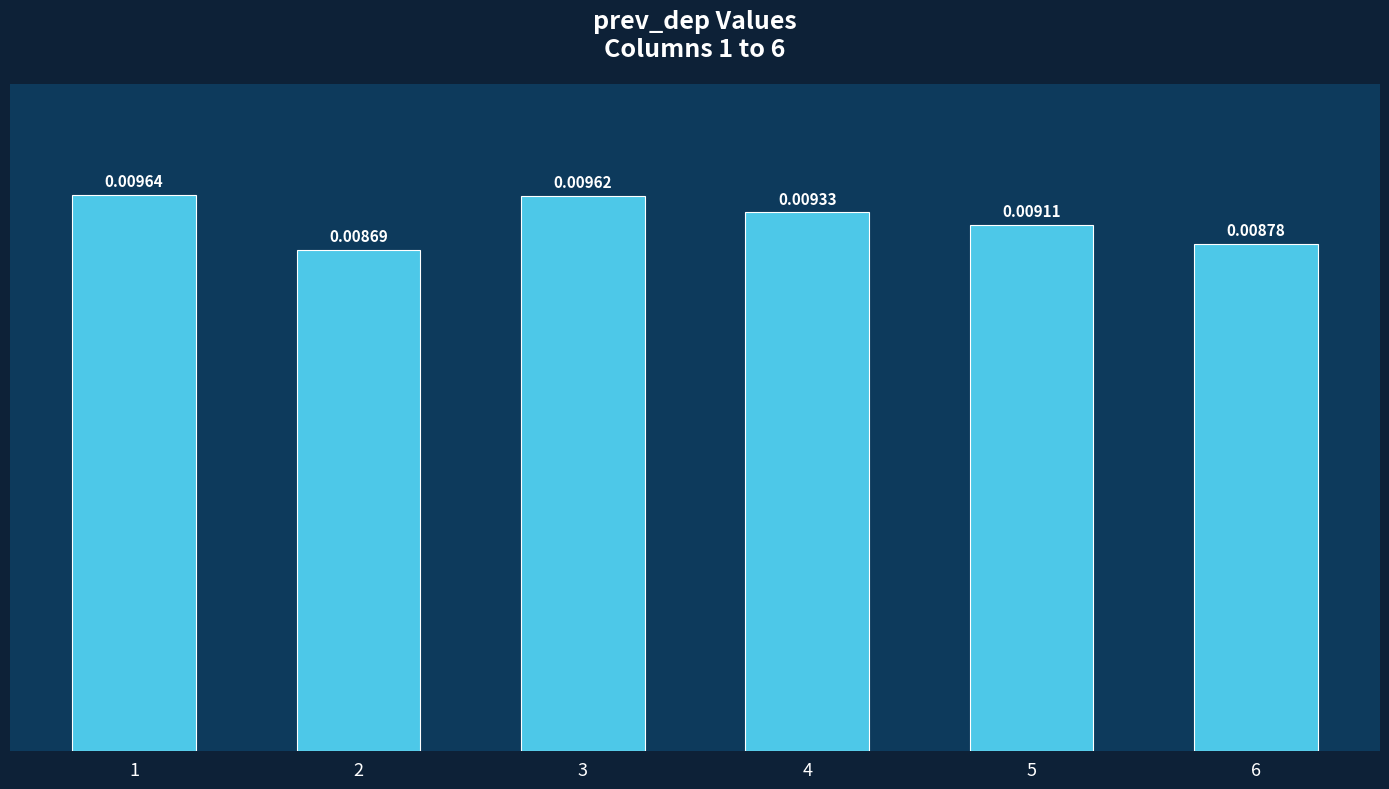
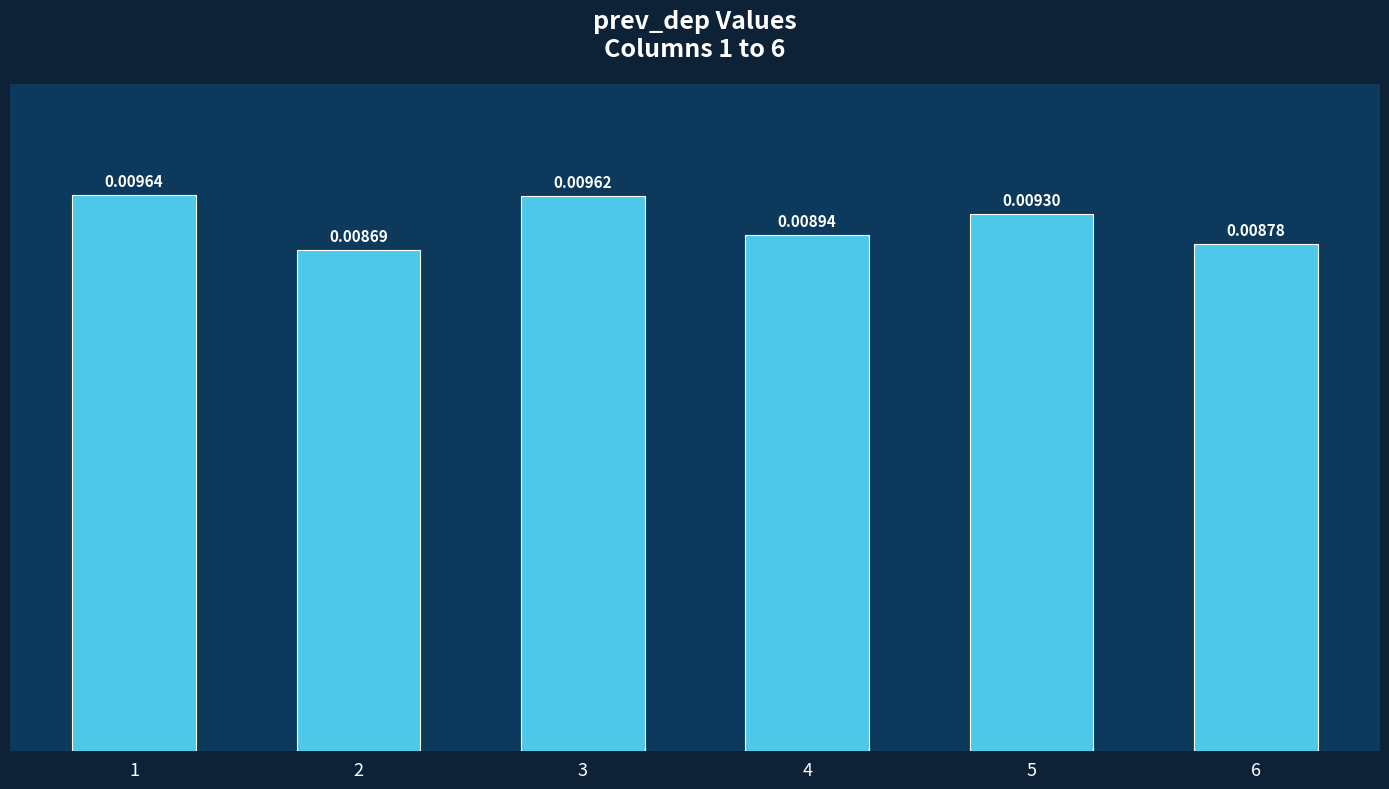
4: 0.00933 -> 0.00894
5: 0.00911 -> 0.00930
